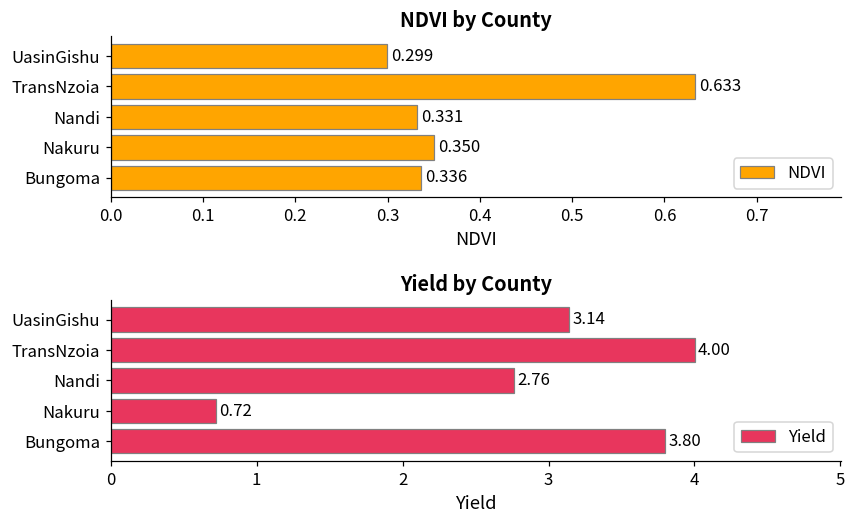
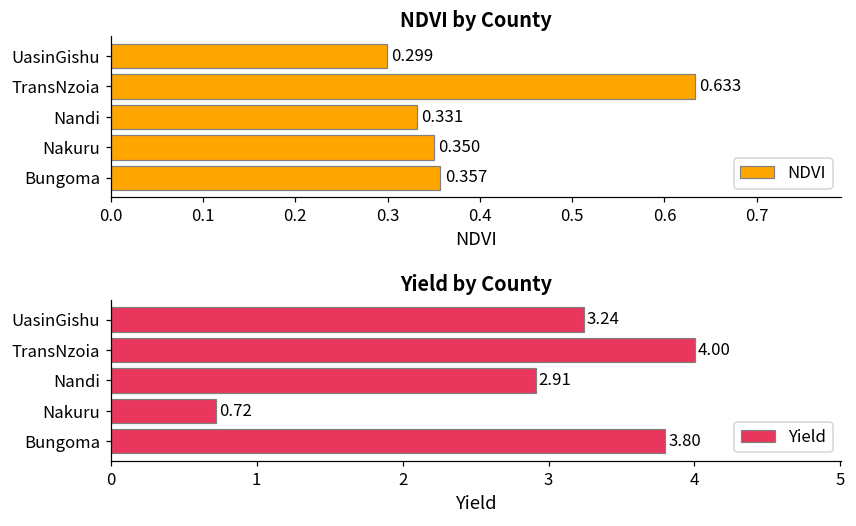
NDVI by County, Bungoma: 0.336 -> 0.357
Yield by County, UasinGishu: 3.14 -> 3.24
Yield by County, Nandi: 2.76 -> 2.91
